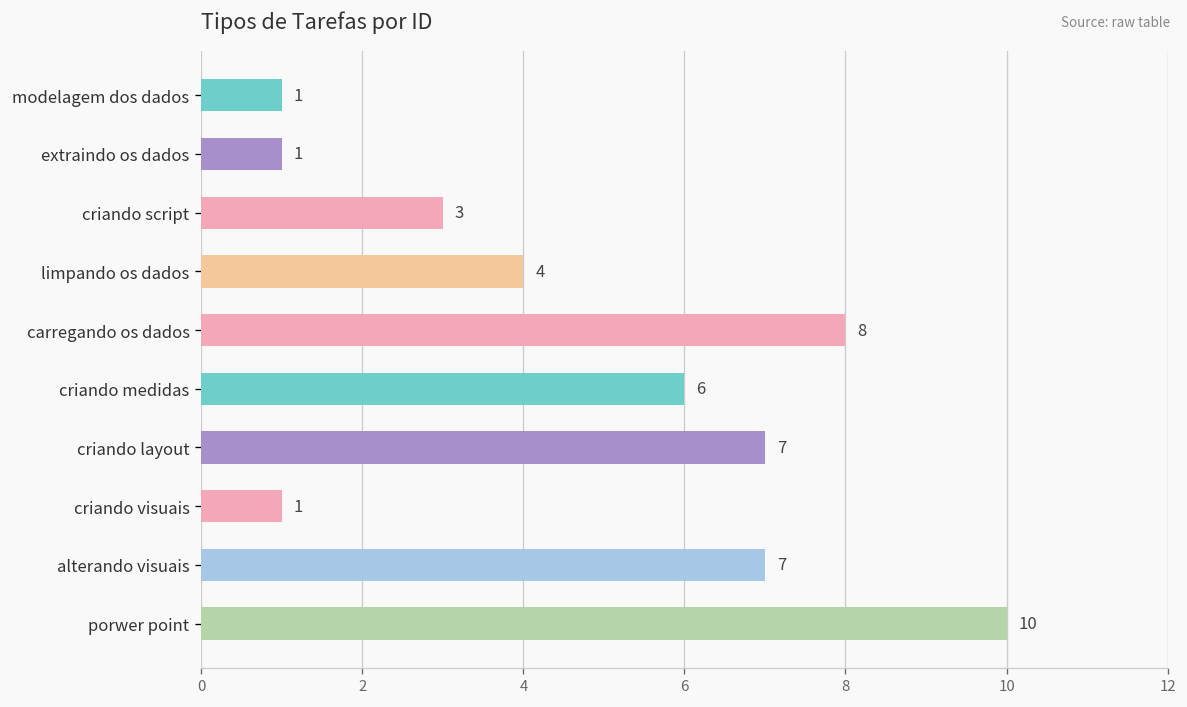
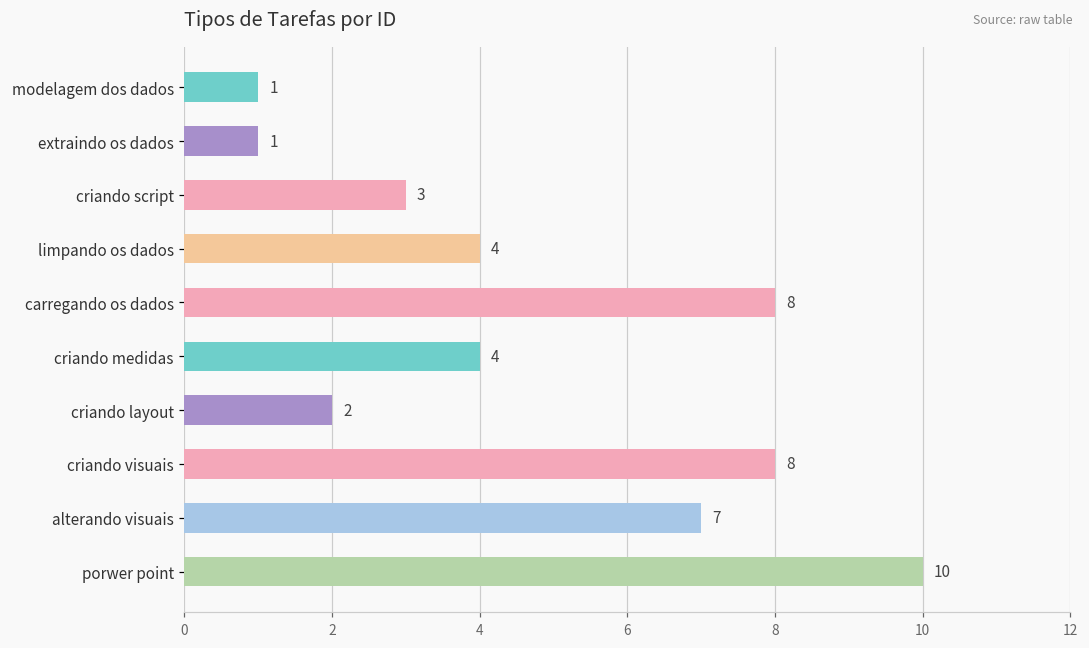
criando medidas: 6 -> 4
criando layout: 7 -> 2
criando visuais: 1 -> 8
